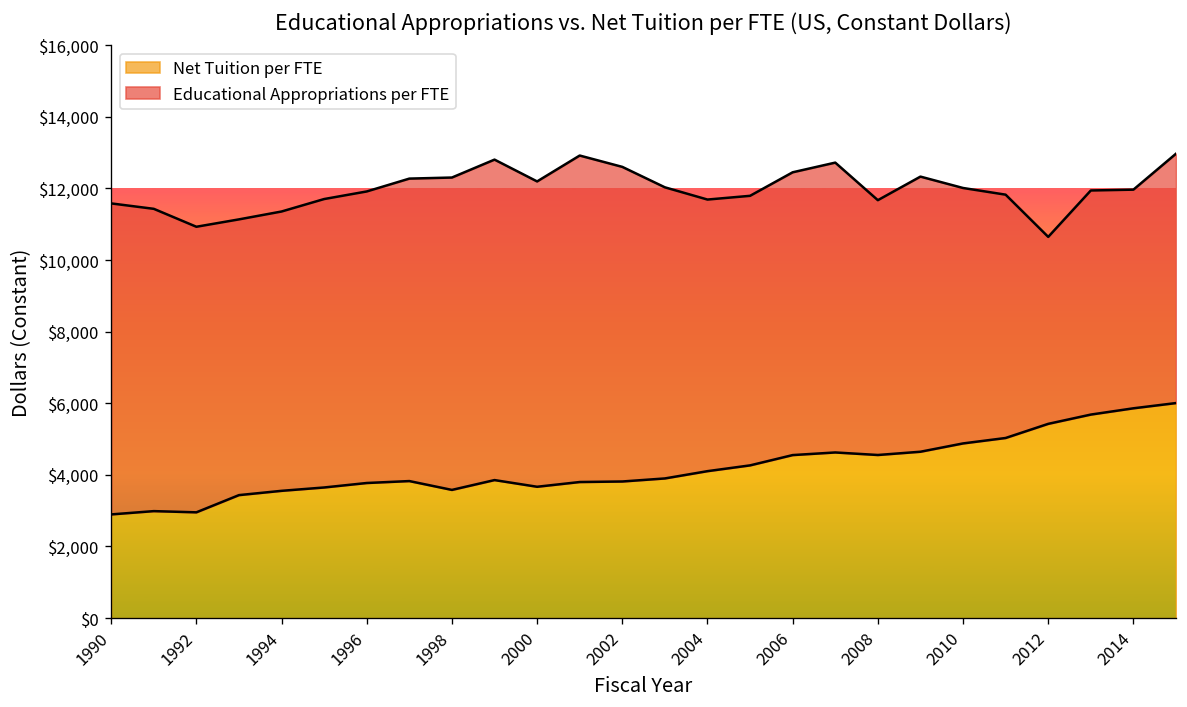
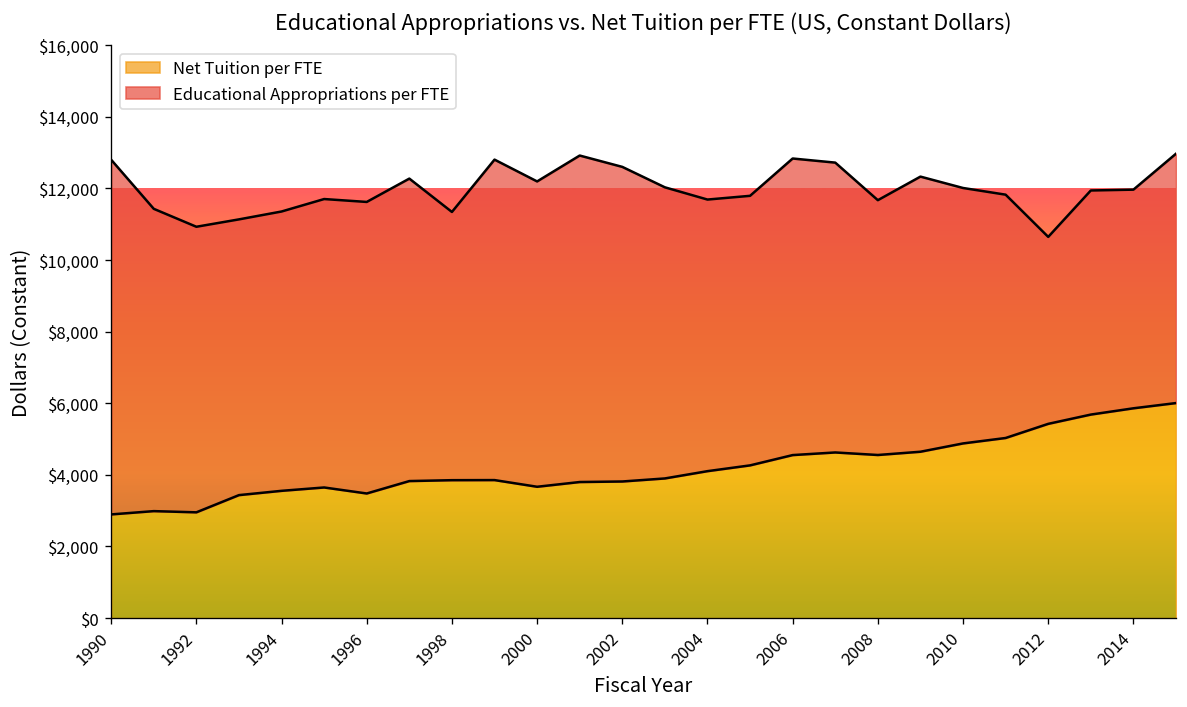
Educational Appropriations per FTE, 1990: $8,700 -> $9,900
Net Tuition per FTE, 1996: $3,800 -> $3,500
Net Tuition per FTE, 1998: $3,600 -> $3,900
Educational Appropriations per FTE, 1998: $8,700 -> $7,500
Educational Appropriations per FTE, 2006: $7,900 -> $8,300
